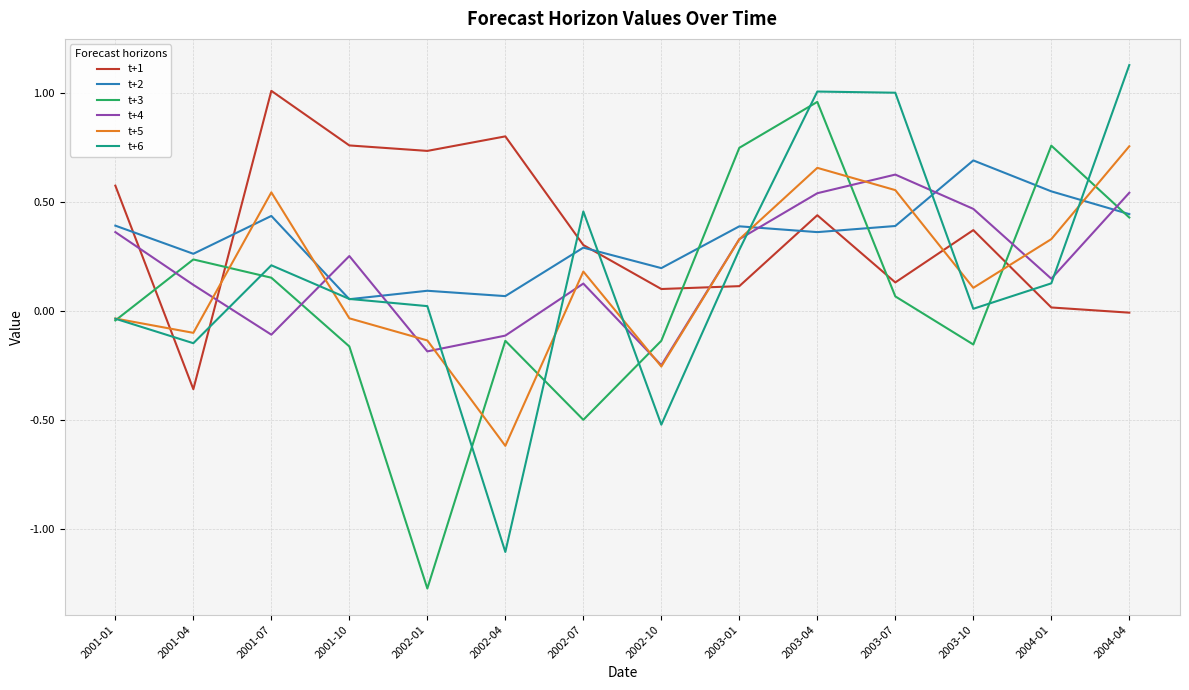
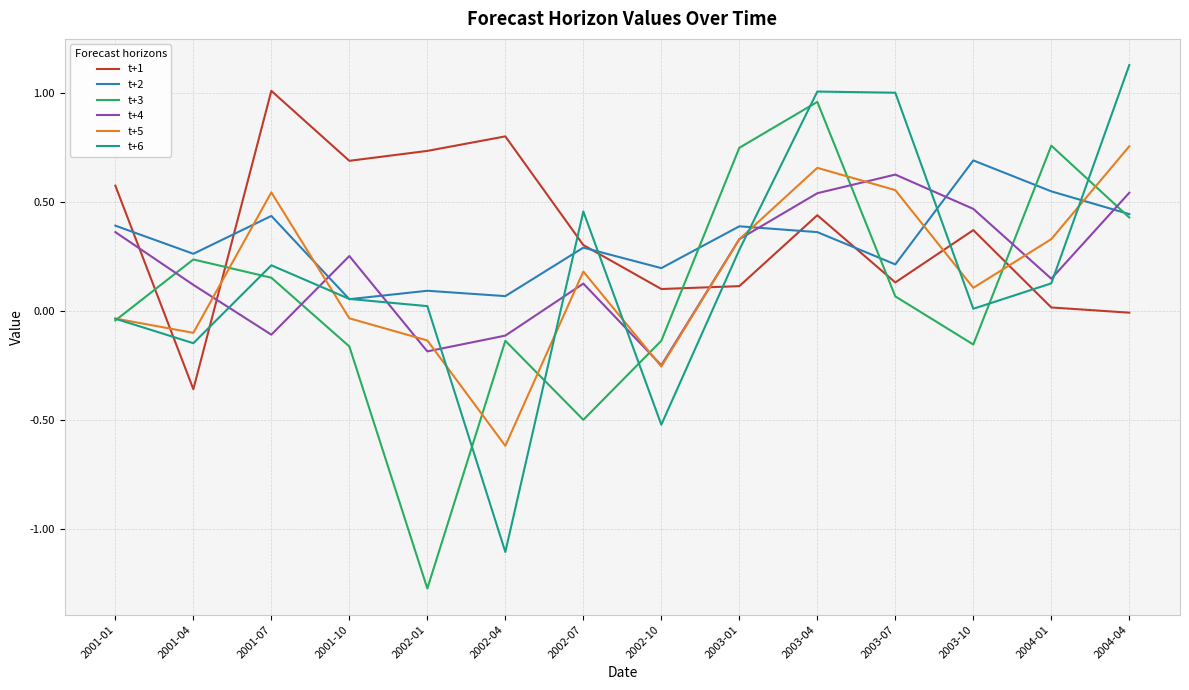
t+1, 2001-10: 0.76 -> 0.69
t+2, 2003-07: 0.39 -> 0.21
